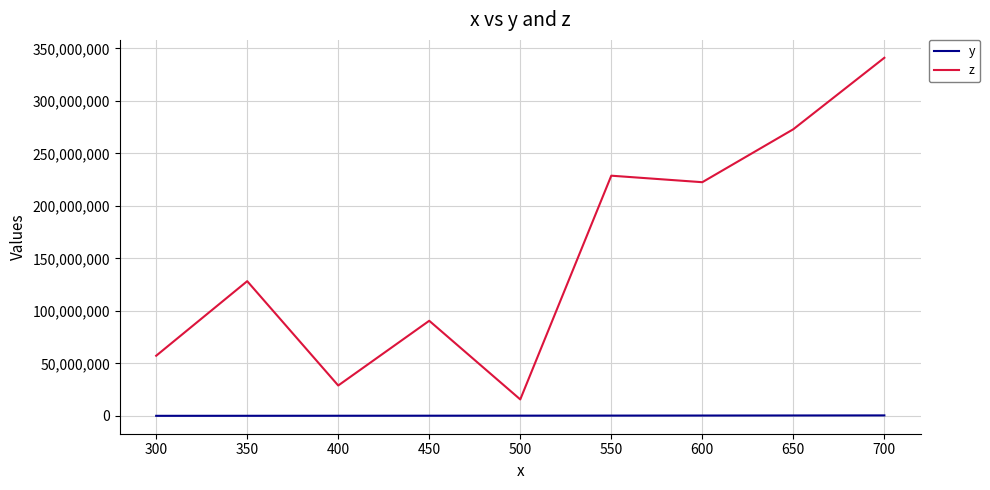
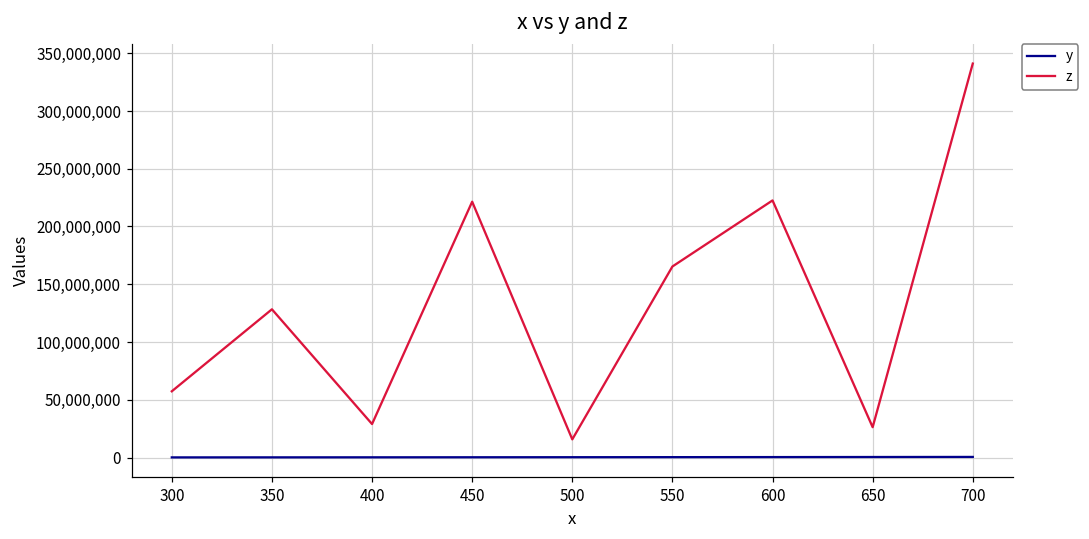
z, 450: 91,000,000 -> 221,000,000
z, 550: 229,000,000 -> 165,000,000
z, 650: 273,000,000 -> 26,000,000
